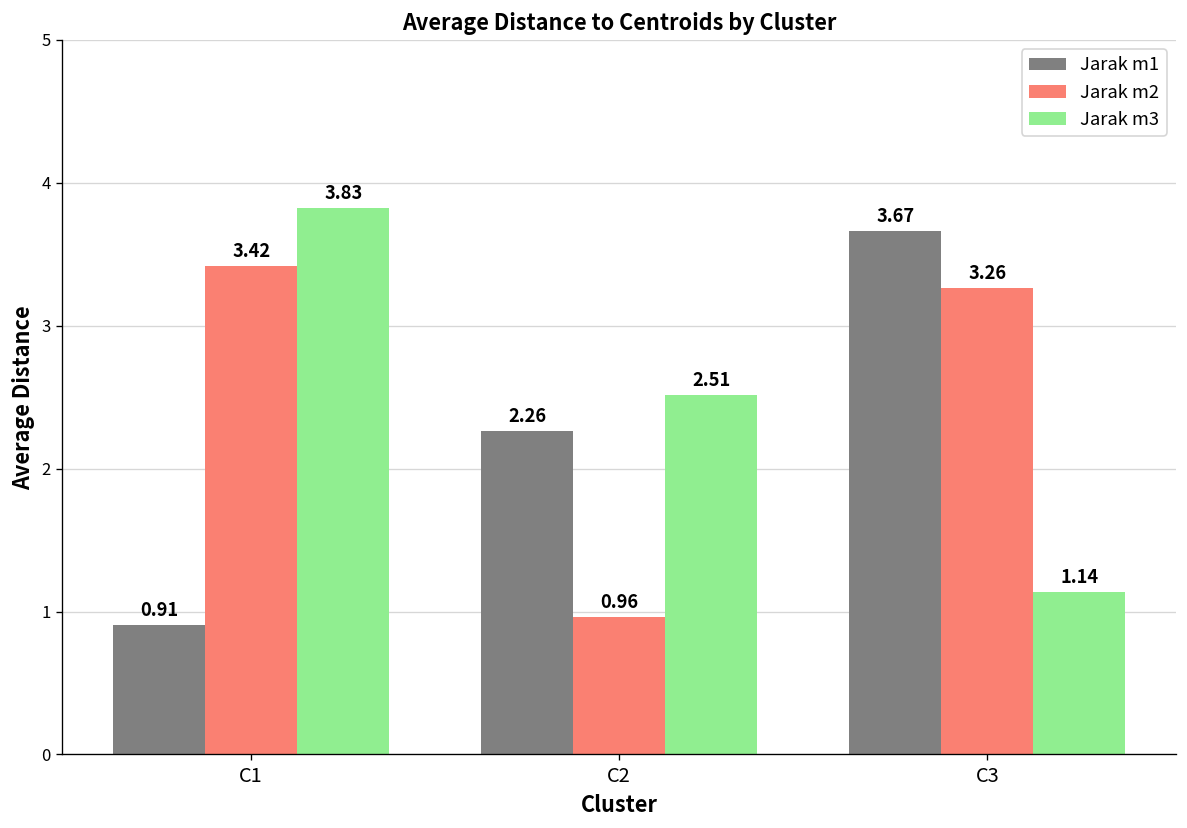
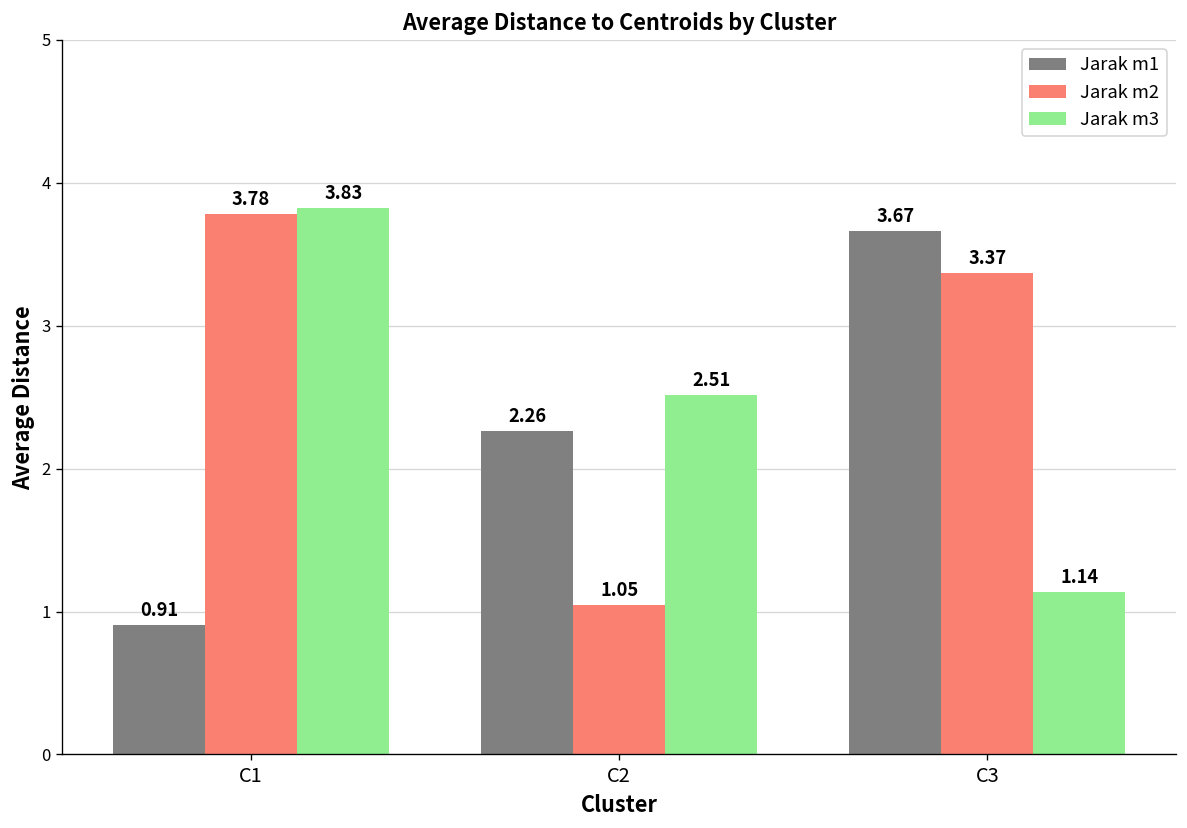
Jarak m2, C1: 3.42 -> 3.78
Jarak m2, C2: 0.96 -> 1.05
Jarak m2, C3: 3.26 -> 3.37
